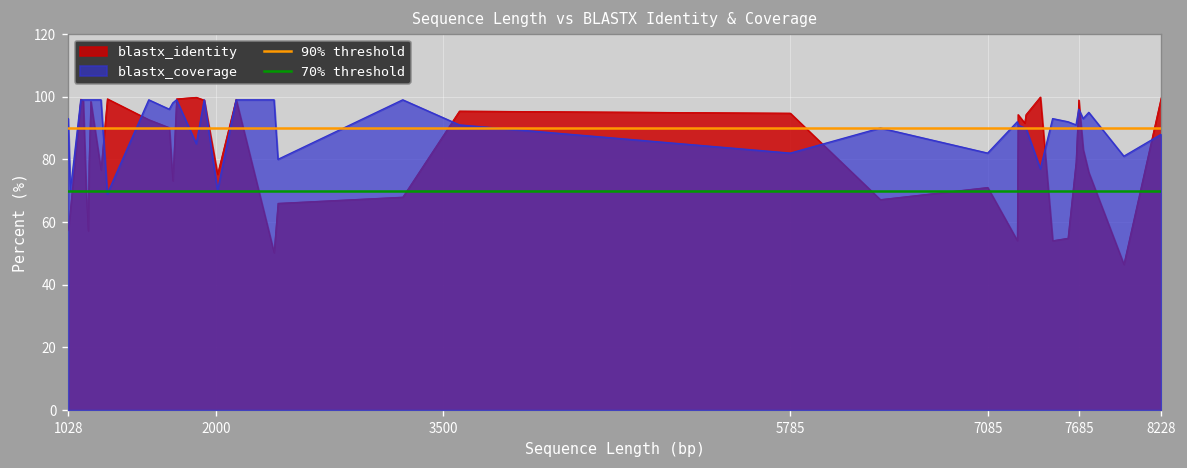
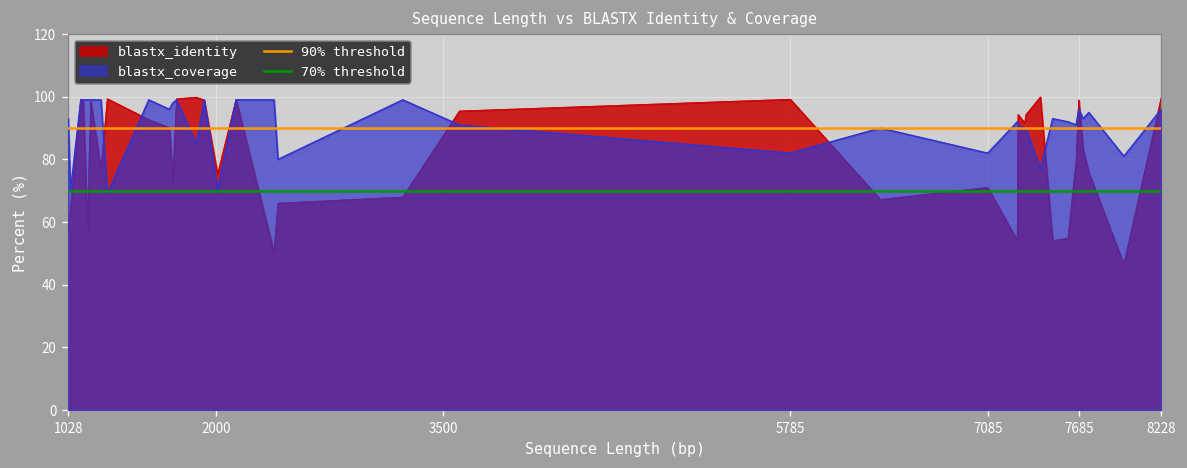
blastx_identity, 5785: 95 -> 99
blastx_coverage, 8228: 88 -> 96
